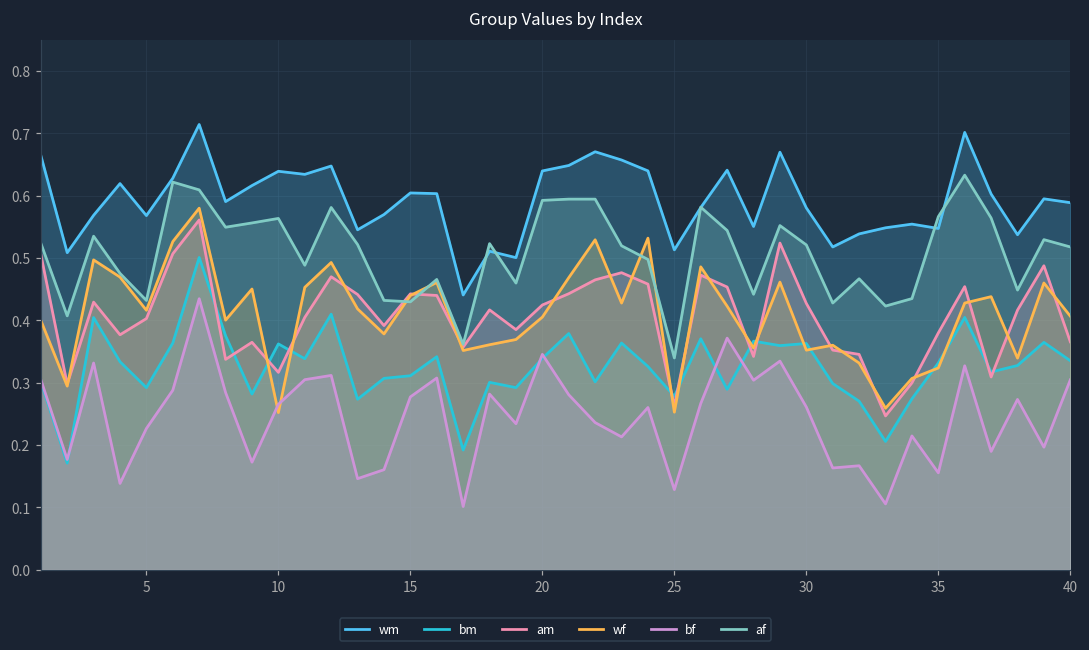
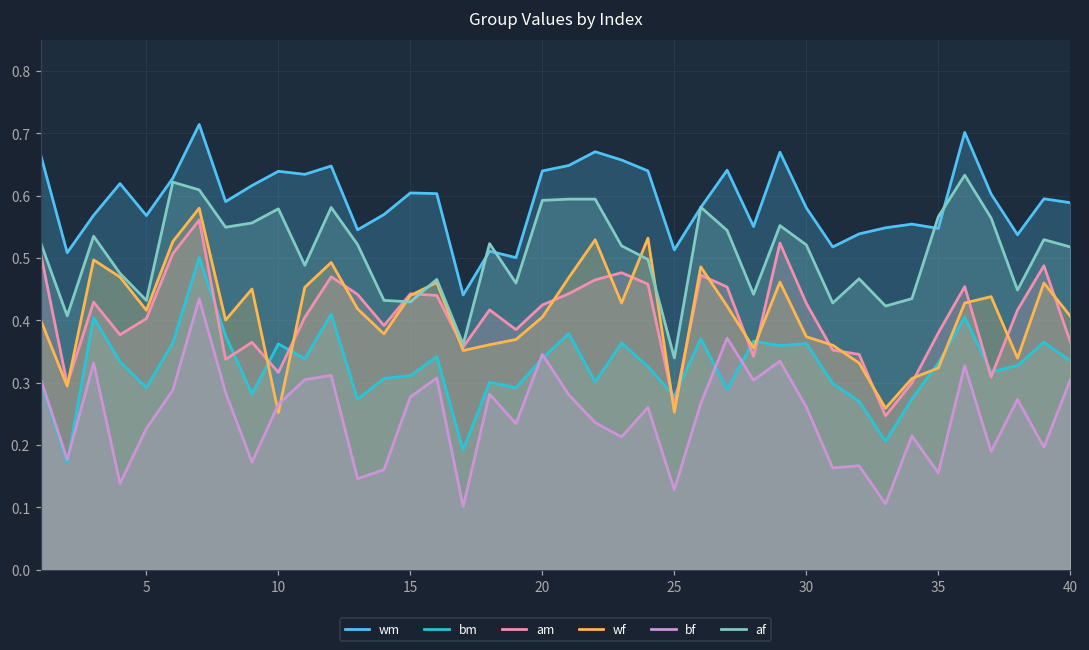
af, 10: 0.56 -> 0.58
wf, 30: 0.35 -> 0.37
